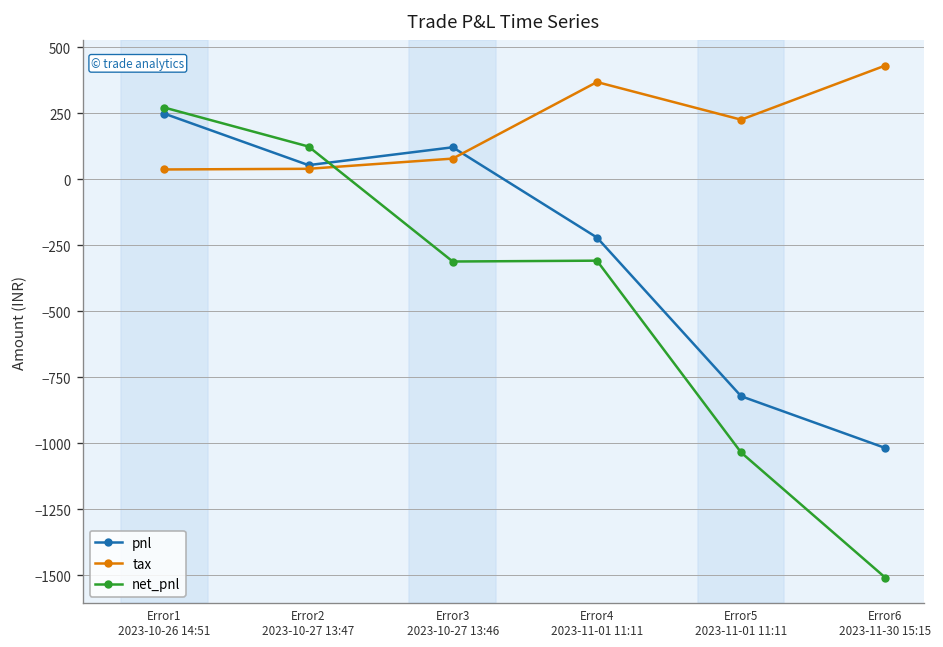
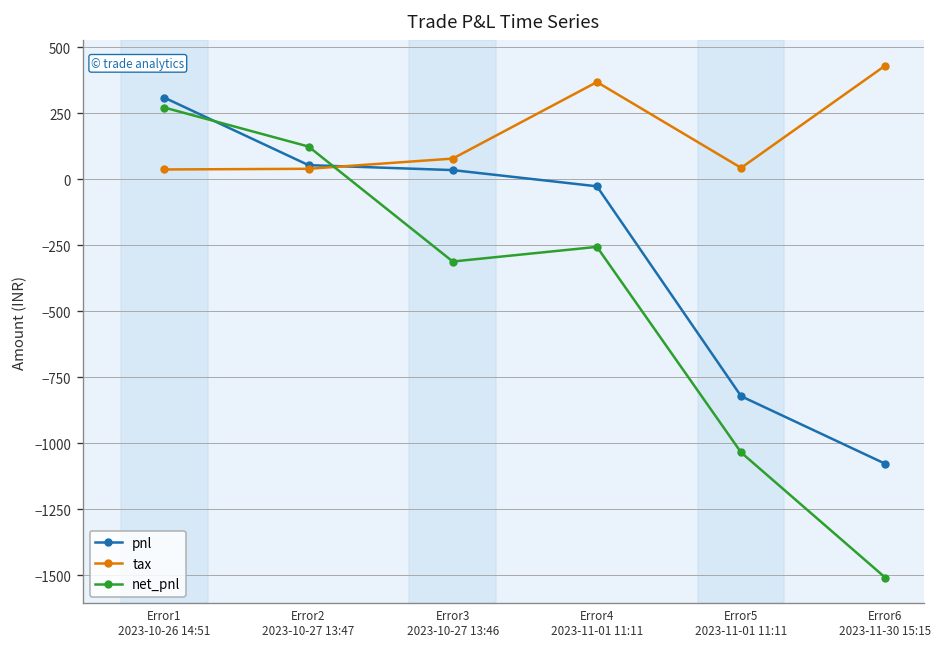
pnl, Error1 2023-10-26 14:51: 250 -> 310
pnl, Error3 2023-10-27 13:46: 120 -> 40
pnl, Error4 2023-11-01 11:11: -220 -> -30
net_pnl, Error4 2023-11-01 11:11: -310 -> -260
tax, Error5 2023-11-01 11:11: 230 -> 40
pnl, Error6 2023-11-30 15:15: -1020 -> -1080
